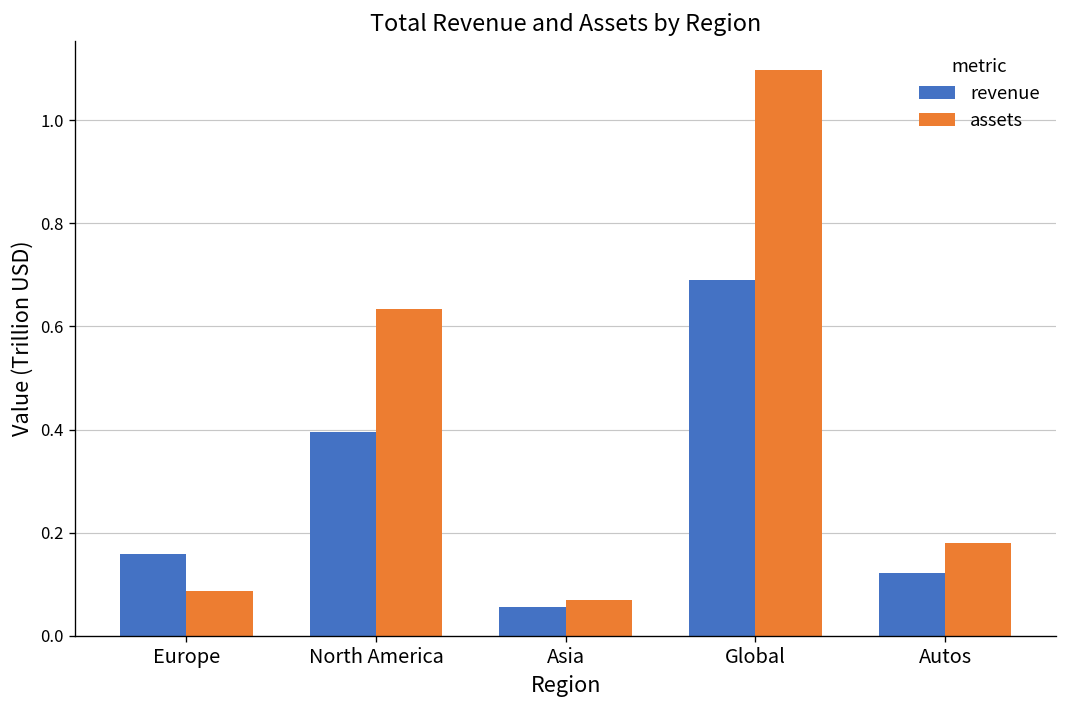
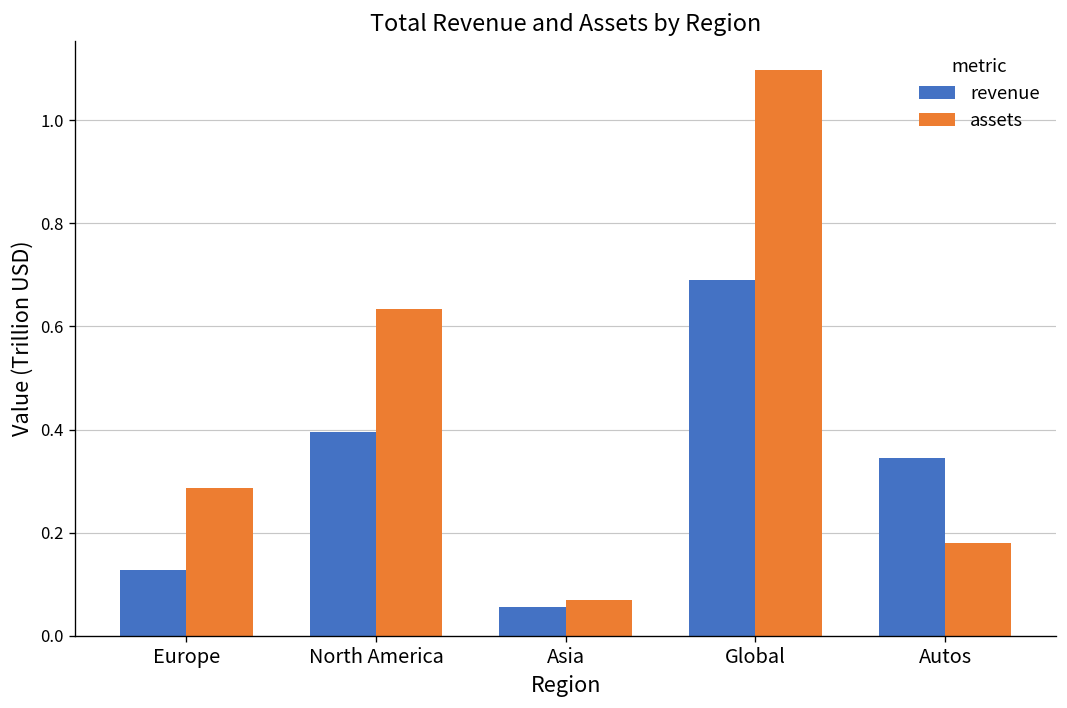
revenue, Europe: 0.16 -> 0.13
assets, Europe: 0.09 -> 0.29
revenue, Autos: 0.12 -> 0.34
